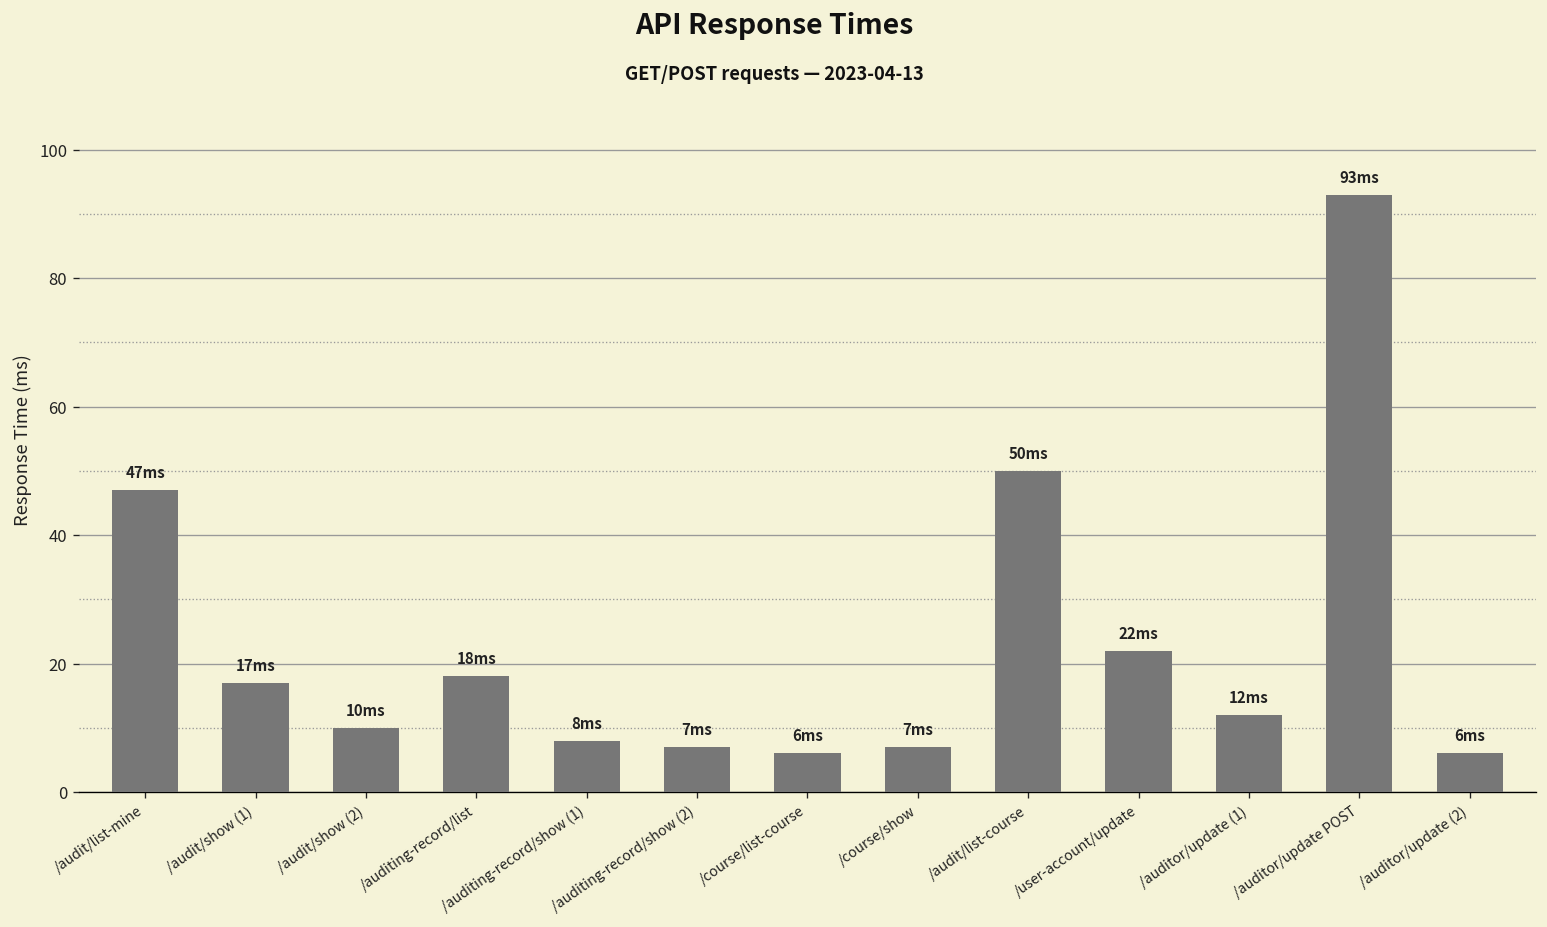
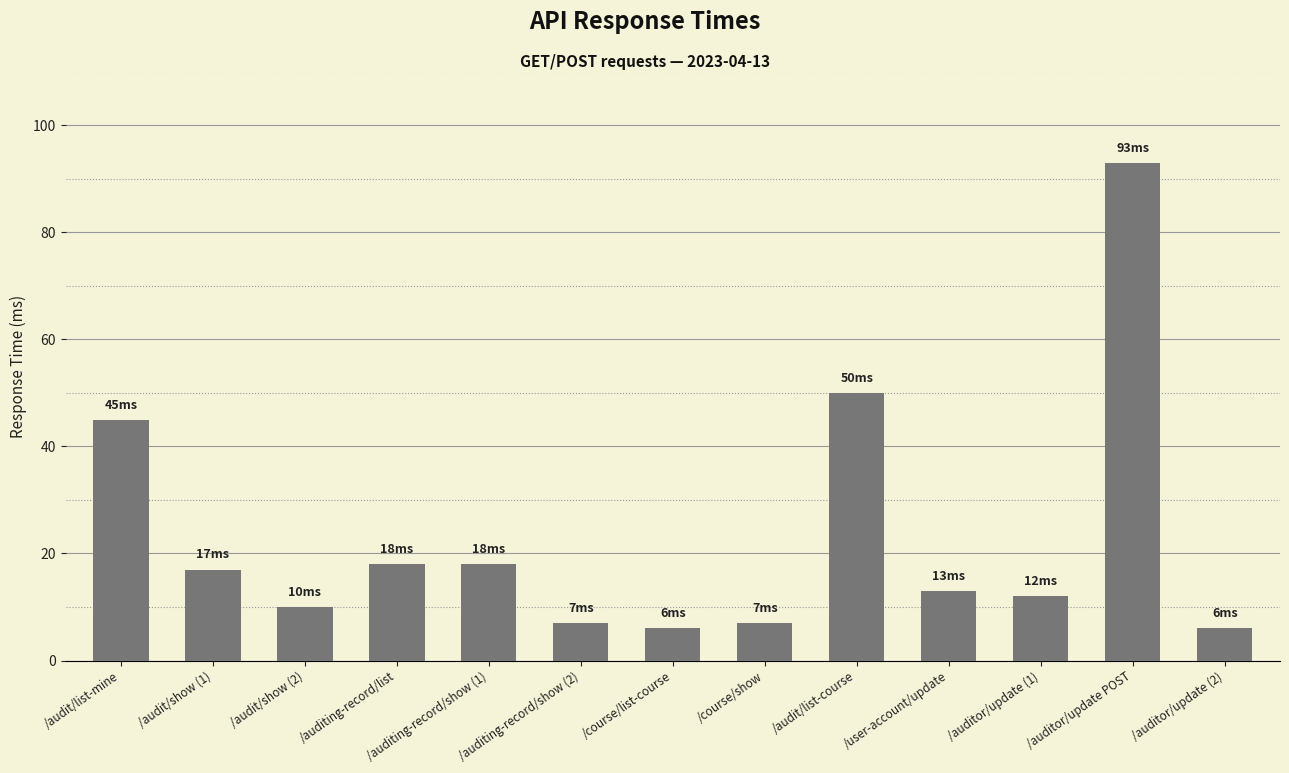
/audit/list-mine: 47 -> 45
/auditing-record/show (1): 8 -> 18
/user-account/update: 22 -> 13
